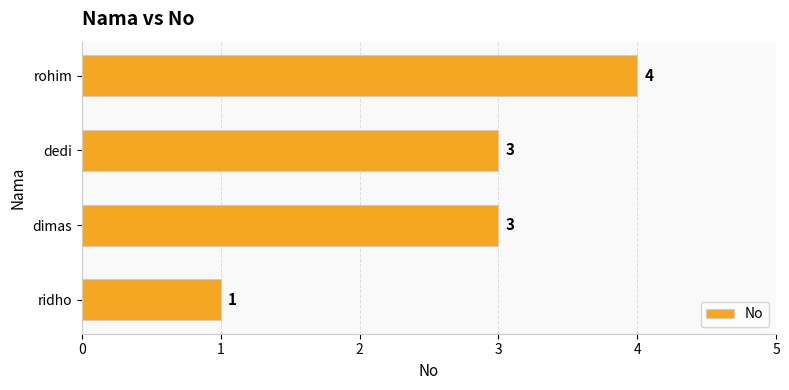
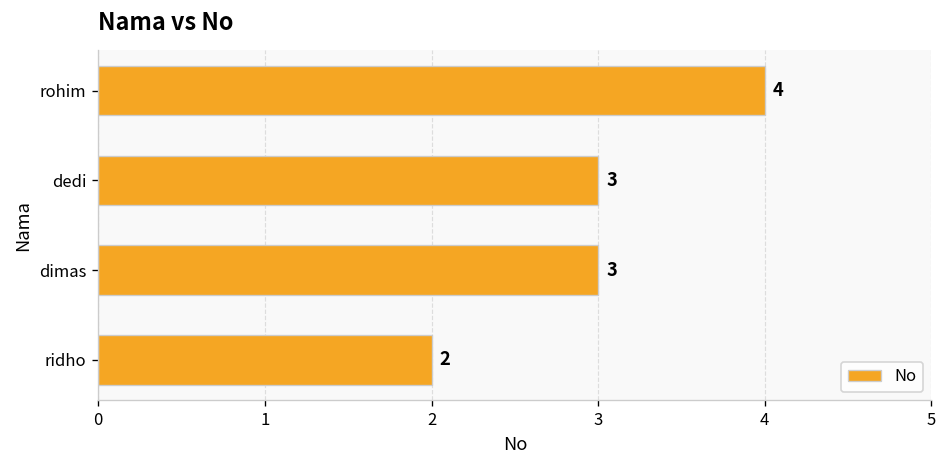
ridho: 1 -> 2
